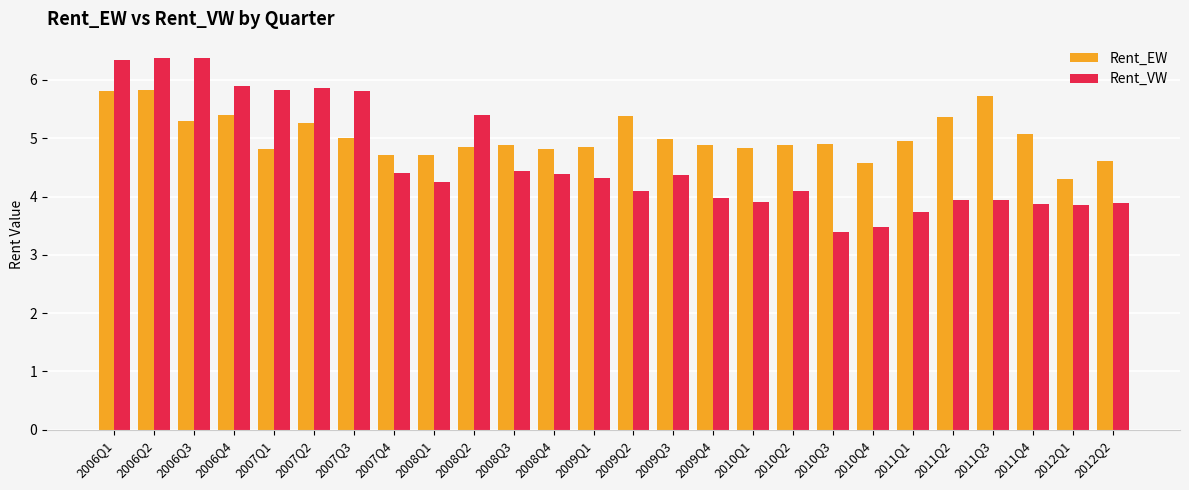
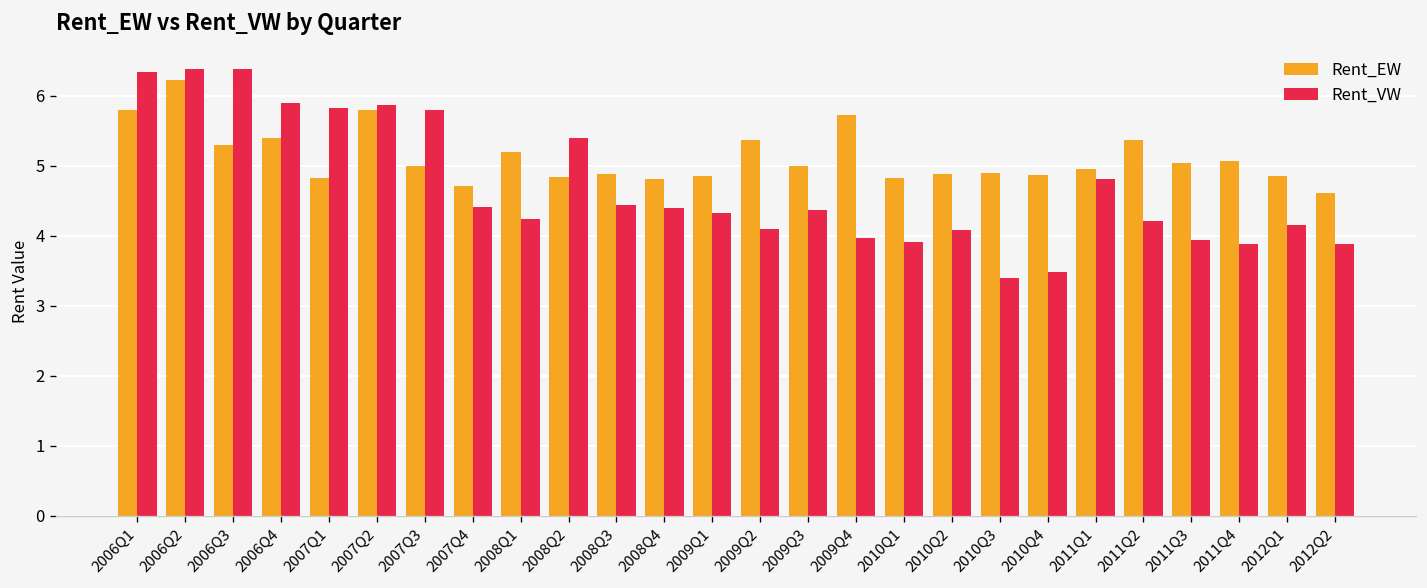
Rent_EW, 2006Q2: 5.8 -> 6.2
Rent_EW, 2007Q2: 5.3 -> 5.8
Rent_EW, 2008Q1: 4.7 -> 5.2
Rent_EW, 2009Q4: 4.9 -> 5.7
Rent_EW, 2010Q4: 4.6 -> 4.9
Rent_VW, 2011Q1: 3.7 -> 4.8
Rent_VW, 2011Q2: 3.9 -> 4.2
Rent_EW, 2011Q3: 5.7 -> 5.0
Rent_EW, 2012Q1: 4.3 -> 4.9
Rent_VW, 2012Q1: 3.9 -> 4.1
